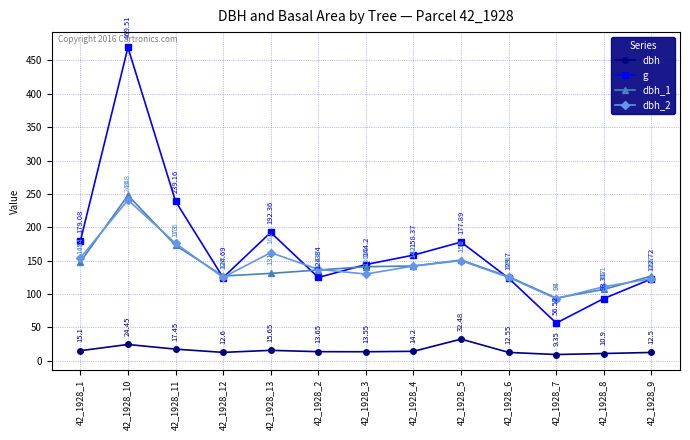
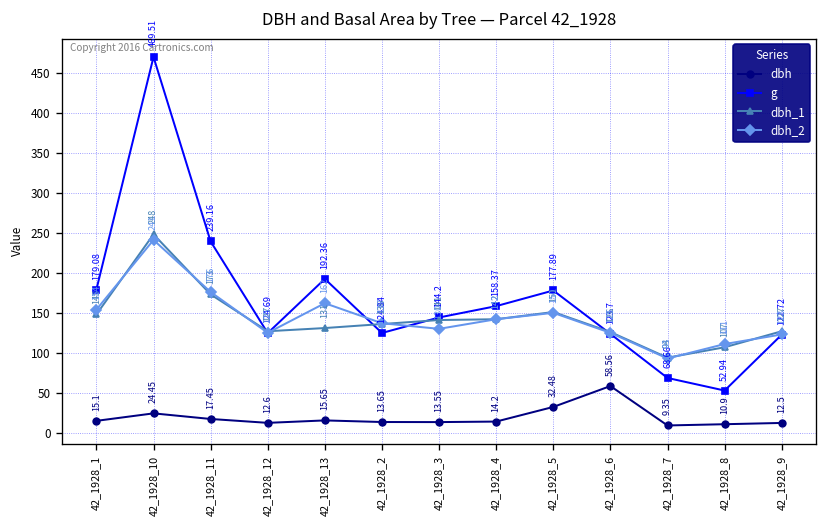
dbh, 42_1928_6: 12.55 -> 58.56
g, 42_1928_7: 56.52 -> 68.66
g, 42_1928_8: 93.31 -> 52.94
